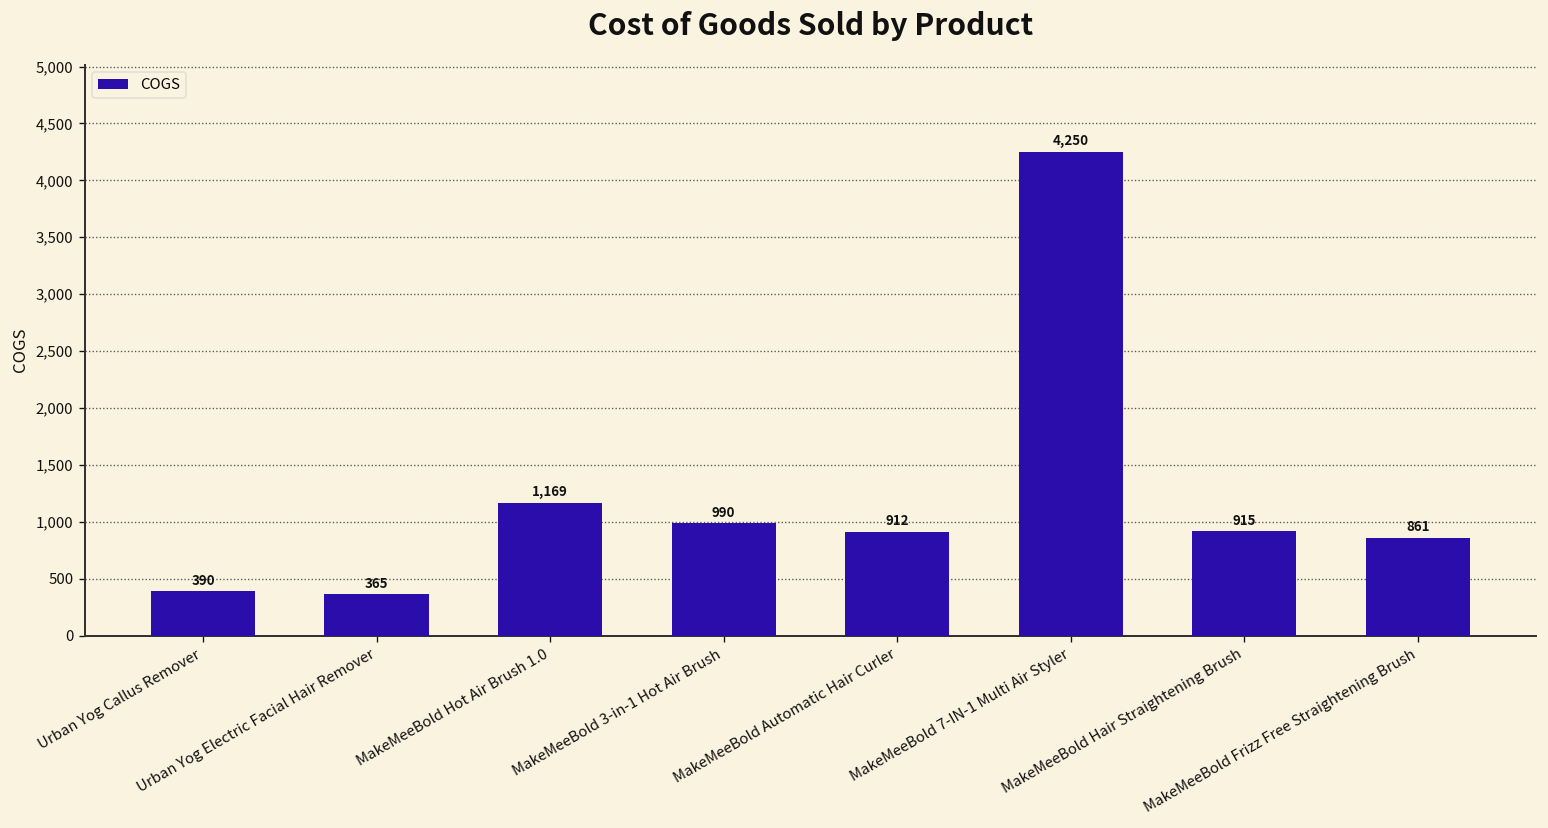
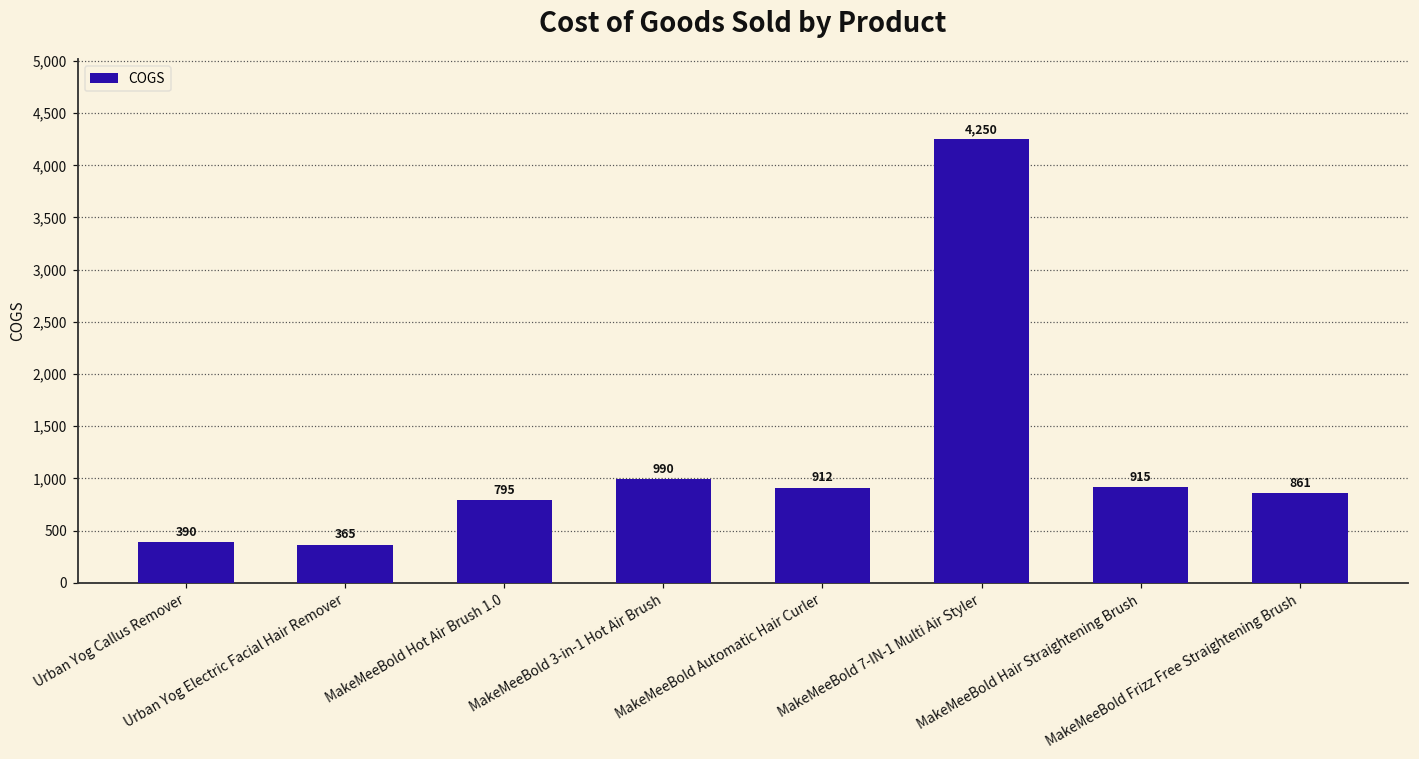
MakeMeeBold Hot Air Brush 1.0: 1,169 -> 795
